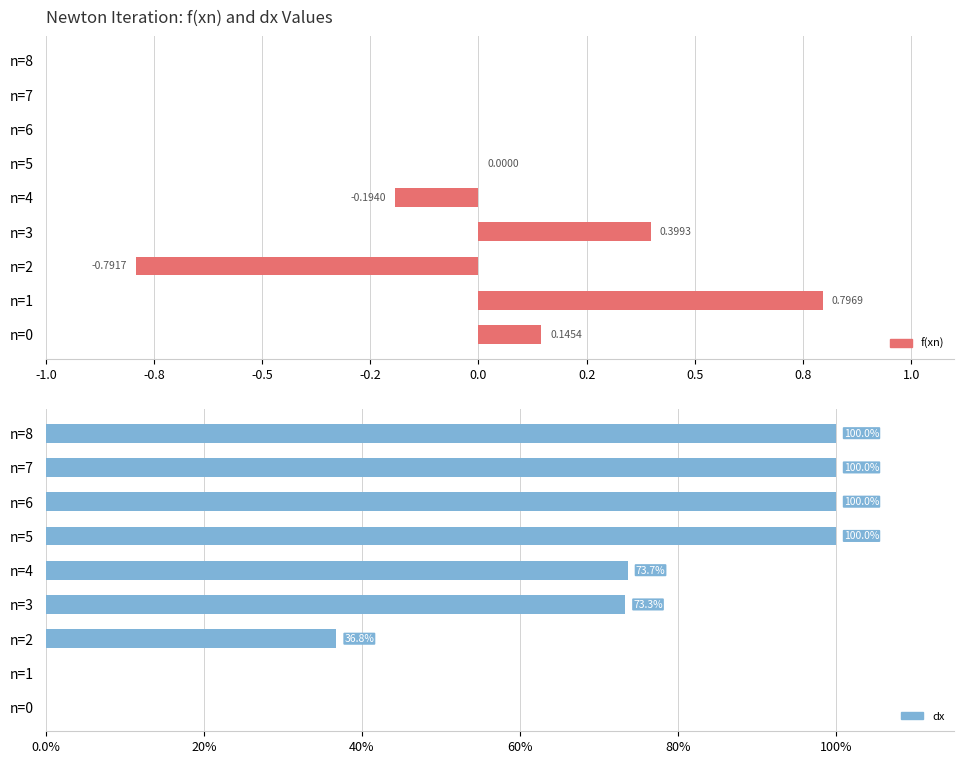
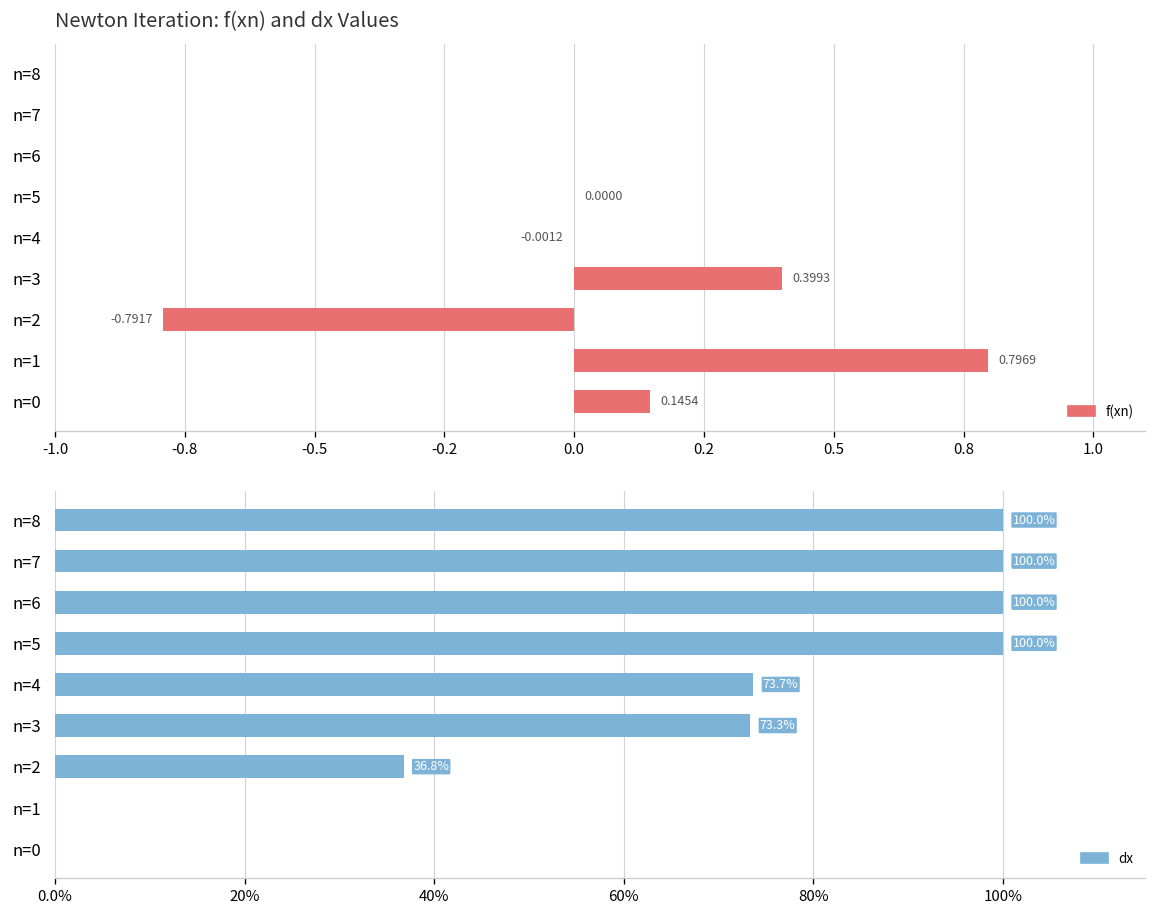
Newton Iteration: f(xn) and dx Values, n=4: -0.1940 -> -0.0012
